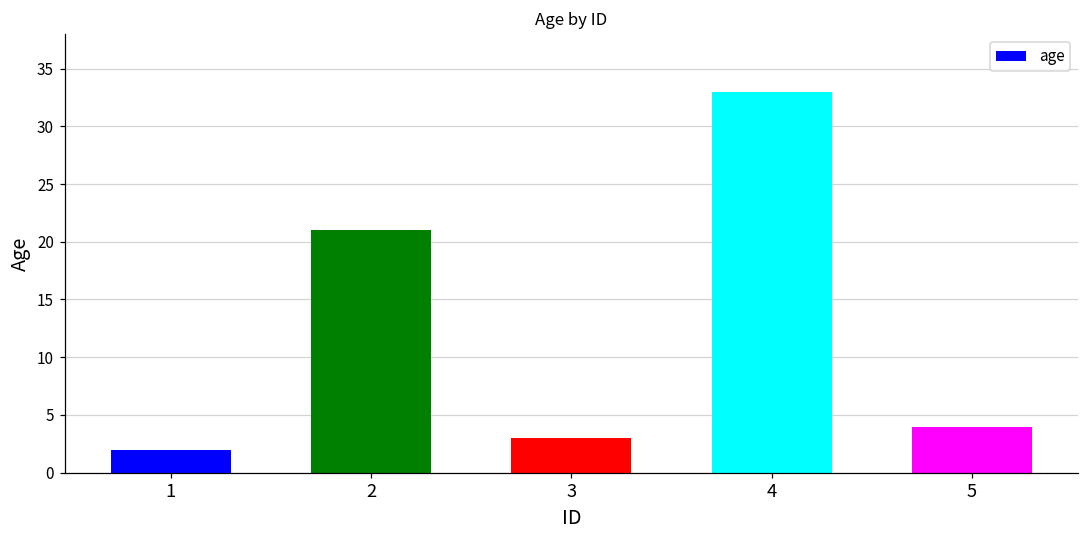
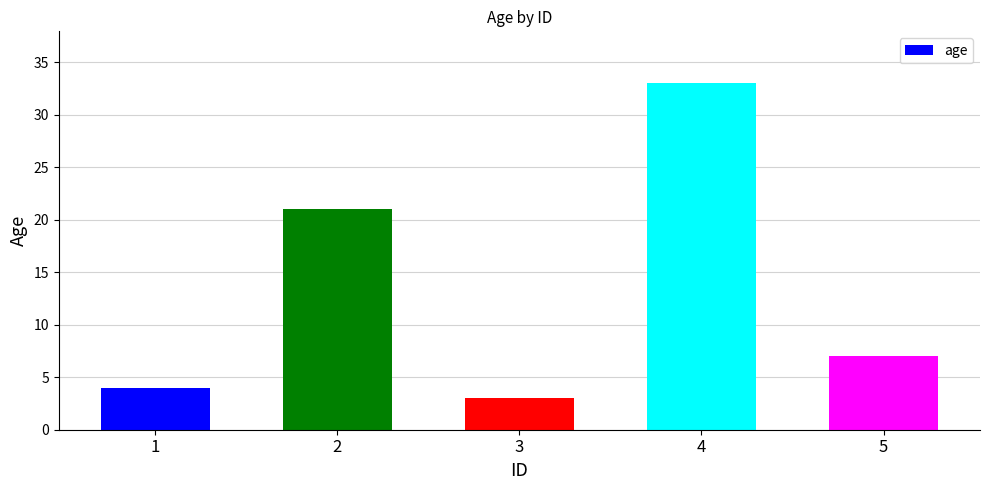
1: 2 -> 4
5: 4 -> 7
